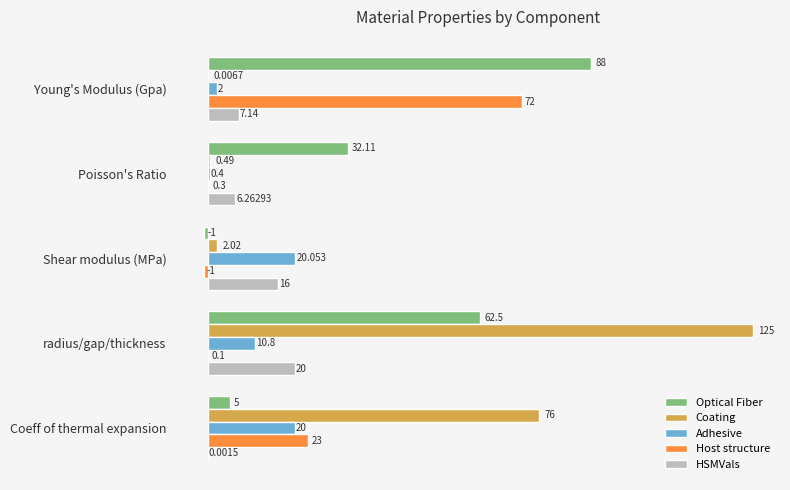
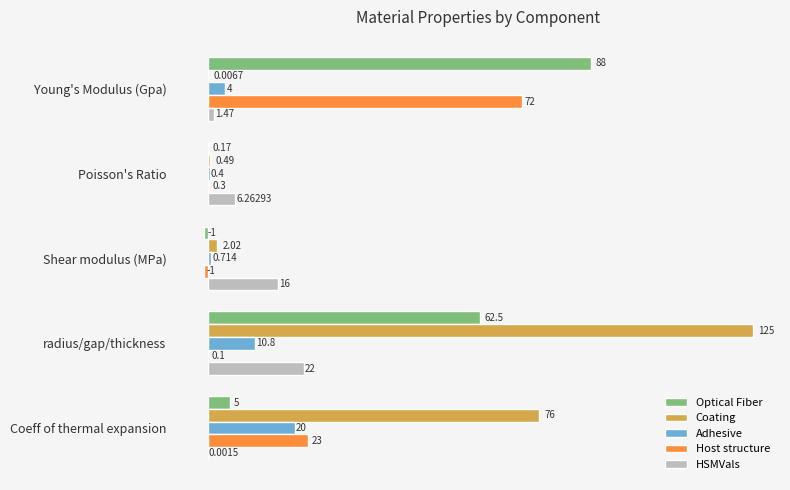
Adhesive, Young's Modulus (Gpa): 2 -> 4
HSMVals, Young's Modulus (Gpa): 7.14 -> 1.47
Optical Fiber, Poisson's Ratio: 32.11 -> 0.17
Adhesive, Shear modulus (MPa): 20.053 -> 0.714
HSMVals, radius/gap/thickness: 20 -> 22
